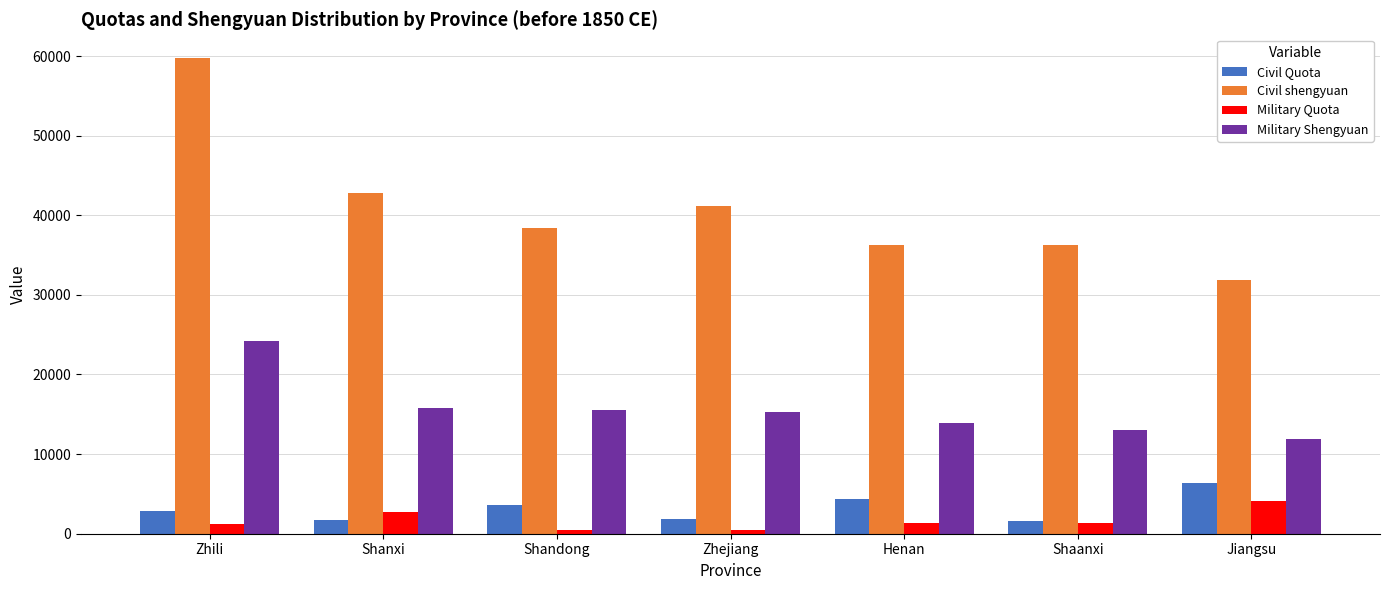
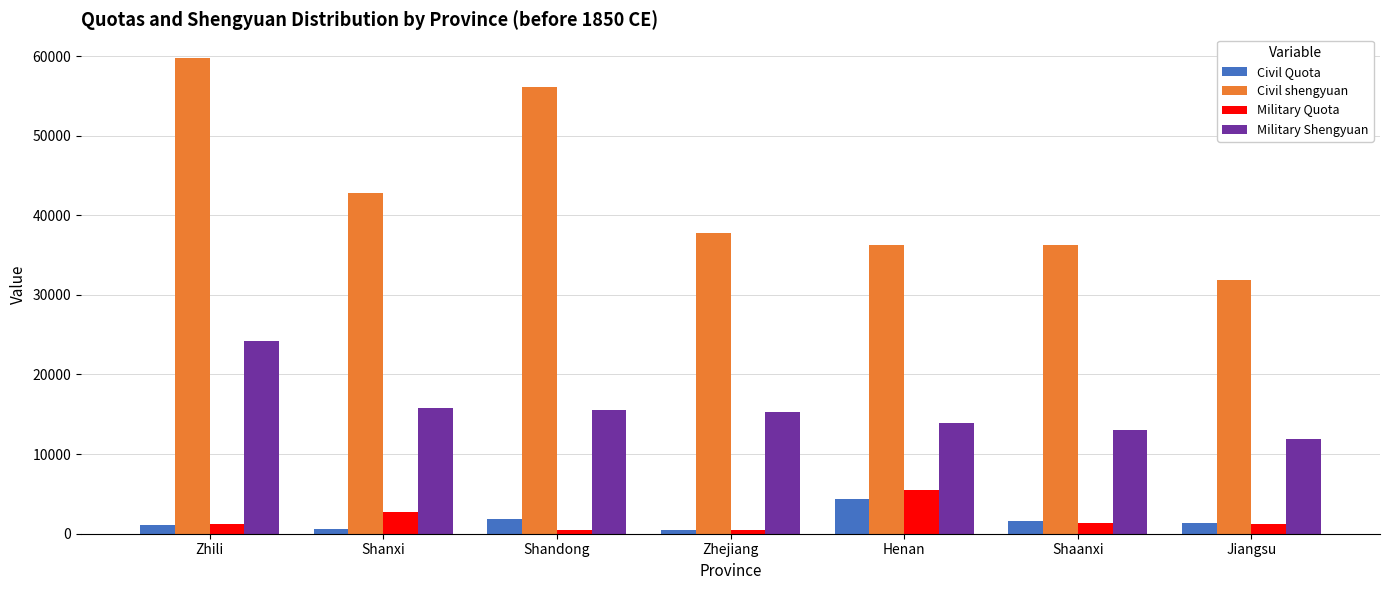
Civil Quota, Zhili: 3000 -> 1000
Civil Quota, Shanxi: 2000 -> 1000
Civil Quota, Shandong: 4000 -> 2000
Civil shengyuan, Shandong: 38000 -> 56000
Civil Quota, Zhejiang: 2000 -> 1000
Civil shengyuan, Zhejiang: 41000 -> 38000
Military Quota, Henan: 1000 -> 6000
Civil Quota, Jiangsu: 6000 -> 1000
Military Quota, Jiangsu: 4000 -> 1000
